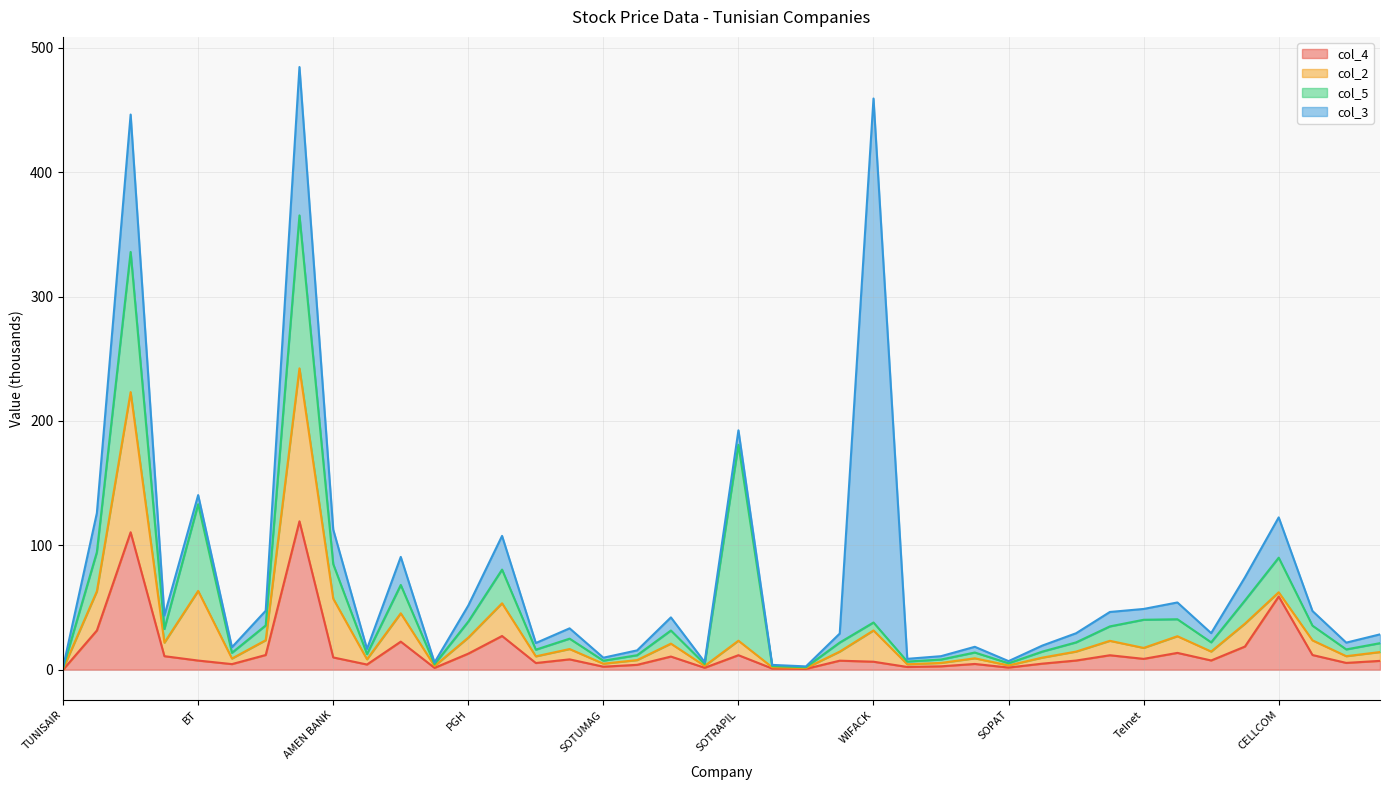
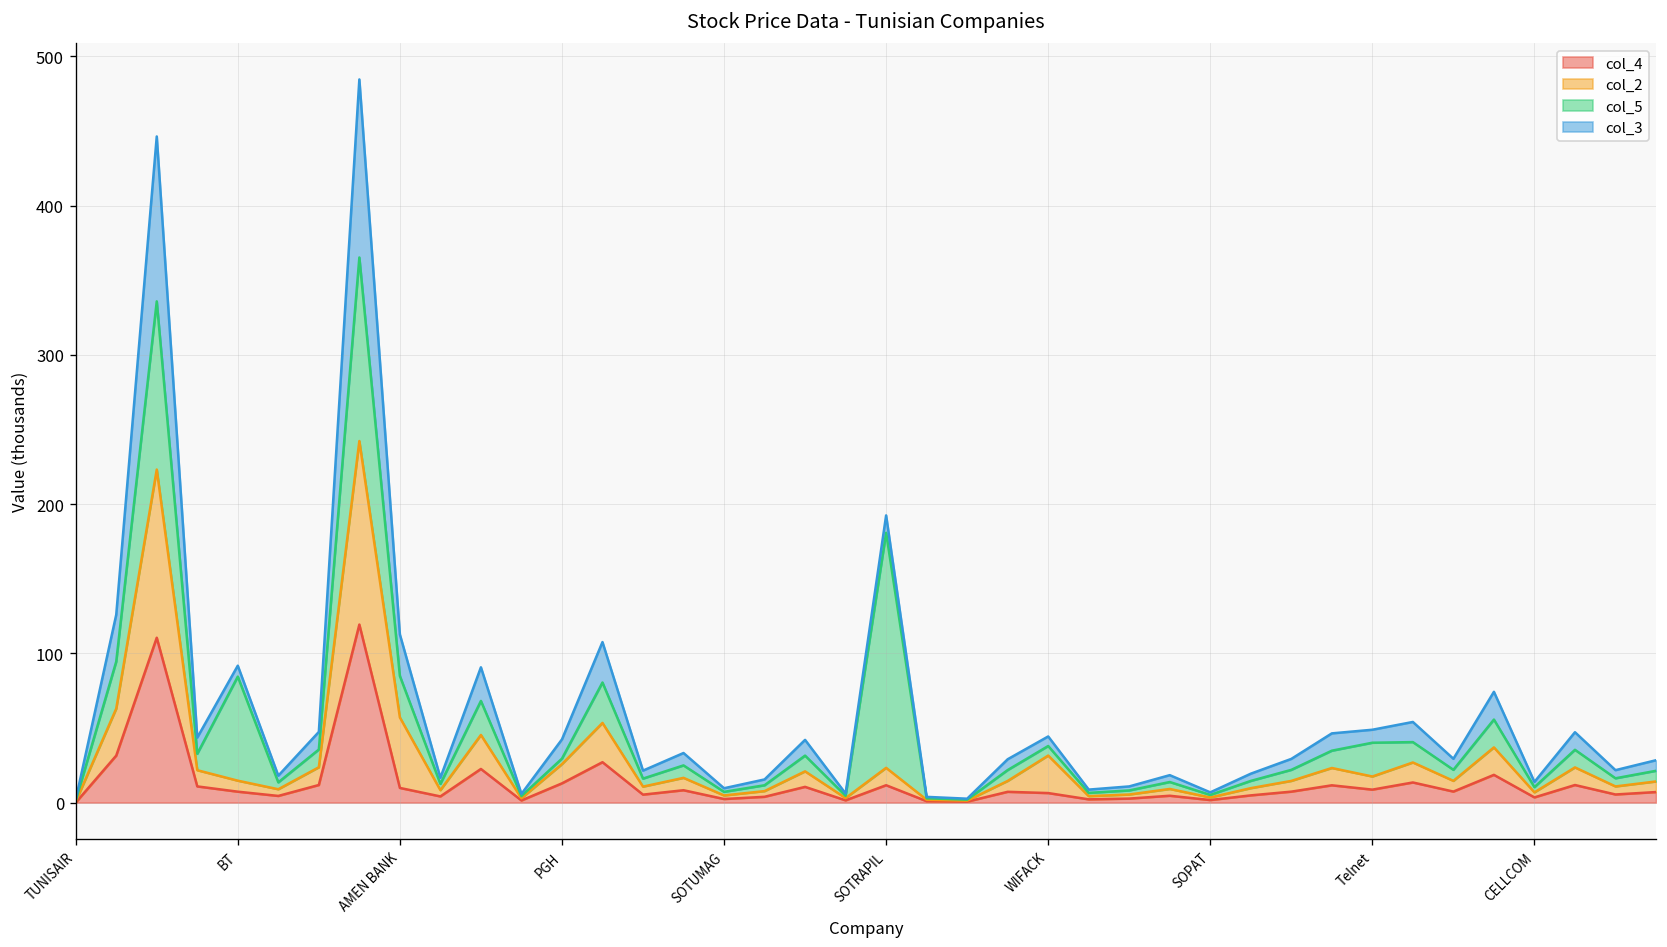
col_2, BT: 56 -> 7
col_5, PGH: 13 -> 4
col_3, WIFACK: 421 -> 6
col_4, CELLCOM: 59 -> 3
col_5, CELLCOM: 28 -> 3
col_3, CELLCOM: 32 -> 3
